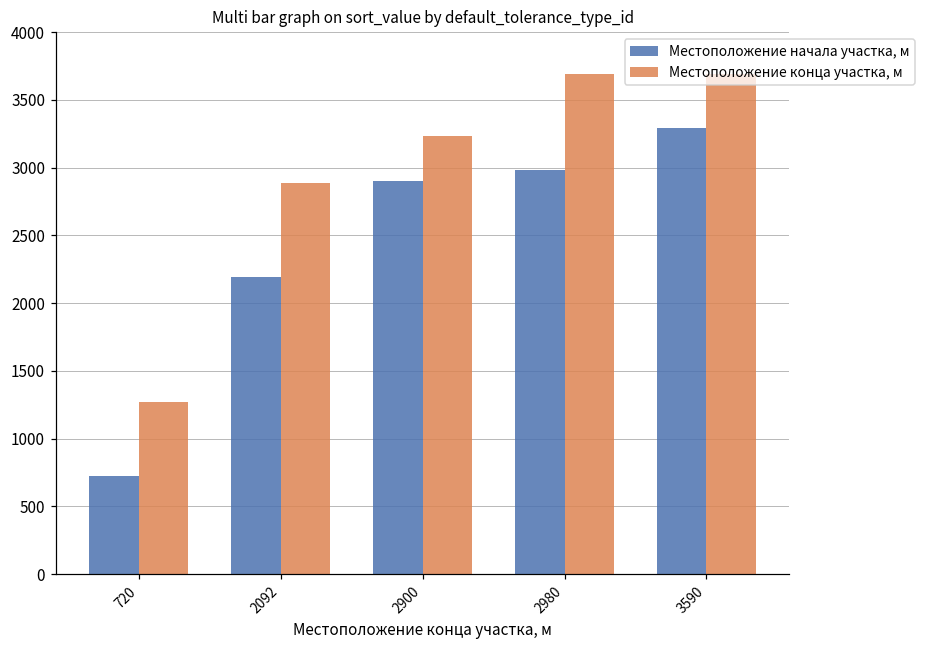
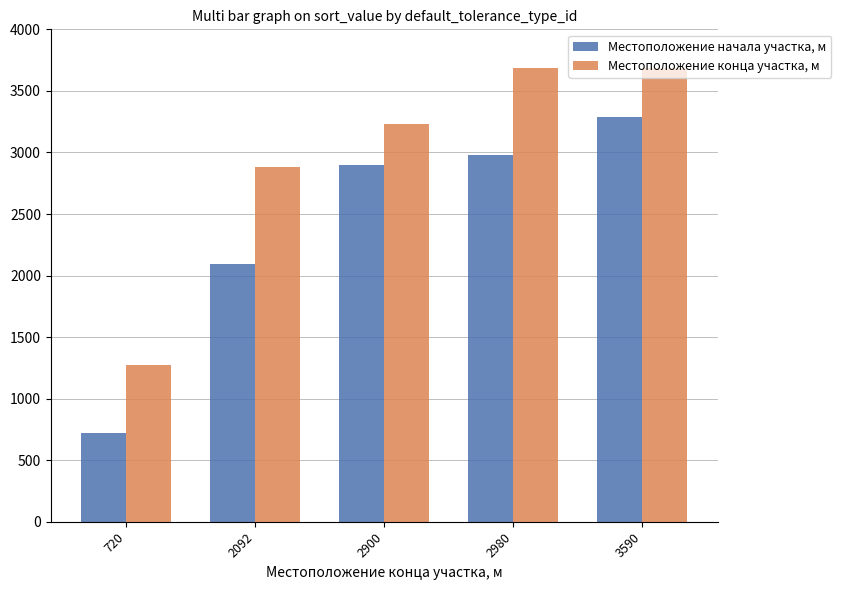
Местоположение начала участка, м, 2092: 2190 -> 2090
